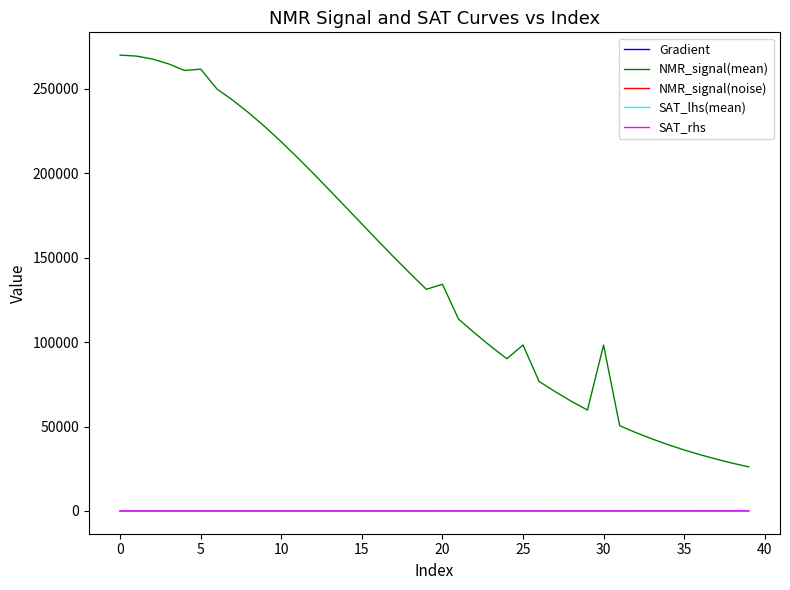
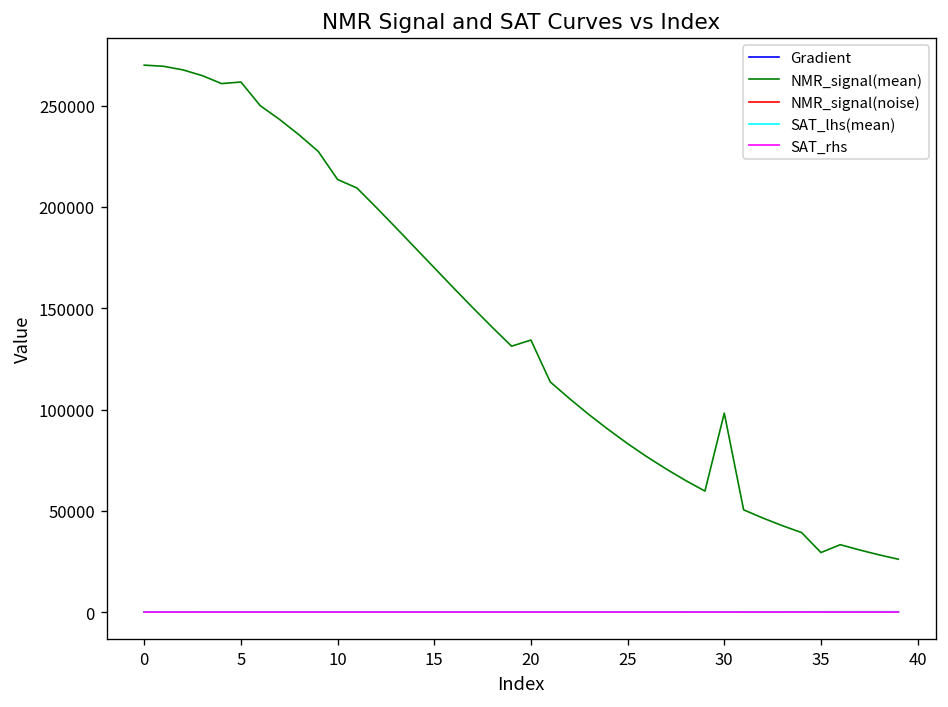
NMR_signal(mean), 10: 219000 -> 214000
NMR_signal(mean), 25: 98000 -> 83000
NMR_signal(mean), 35: 36000 -> 29000
